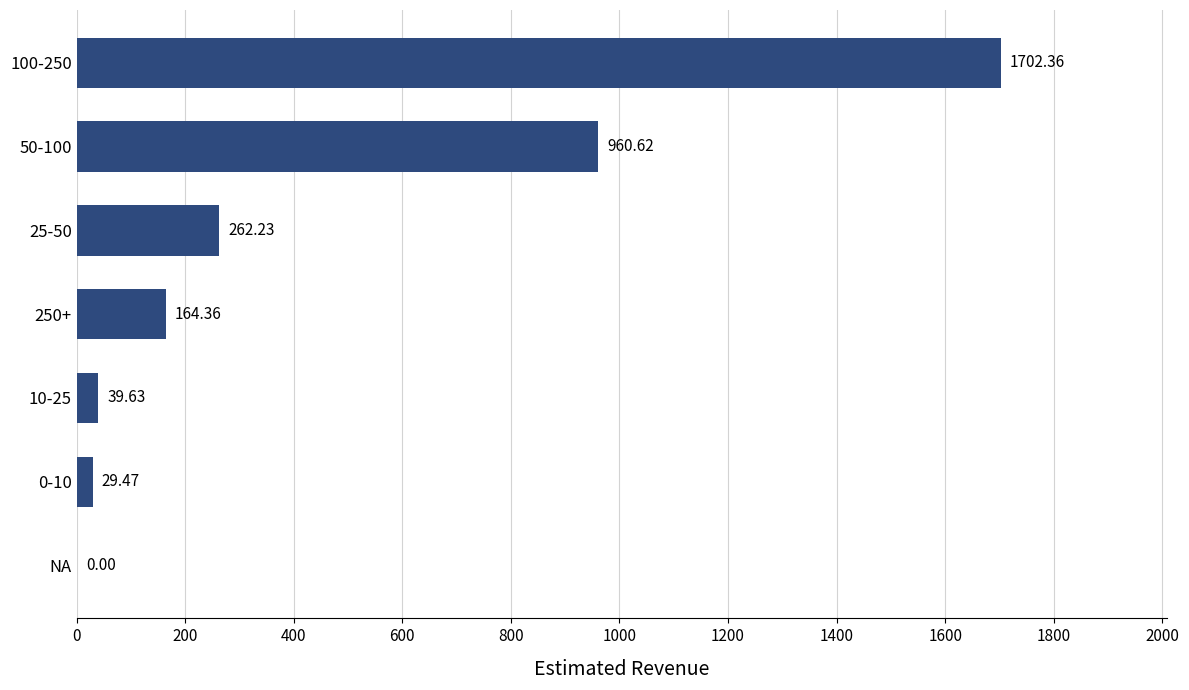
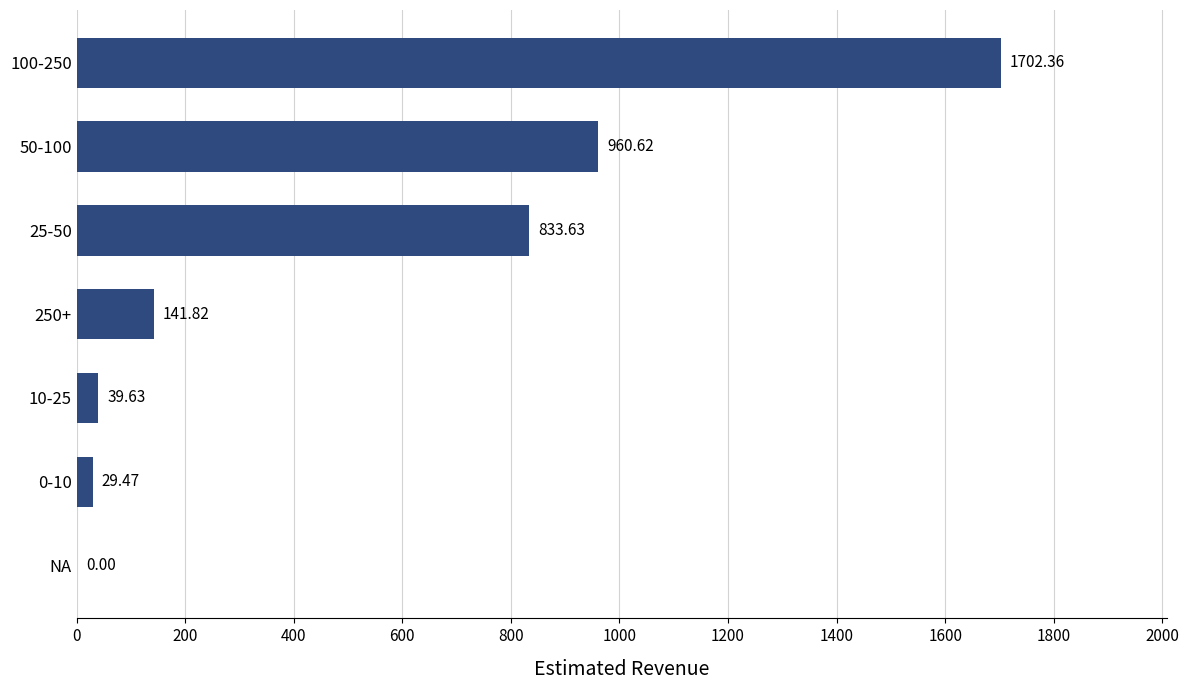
25-50: 262.23 -> 833.63
250+: 164.36 -> 141.82
